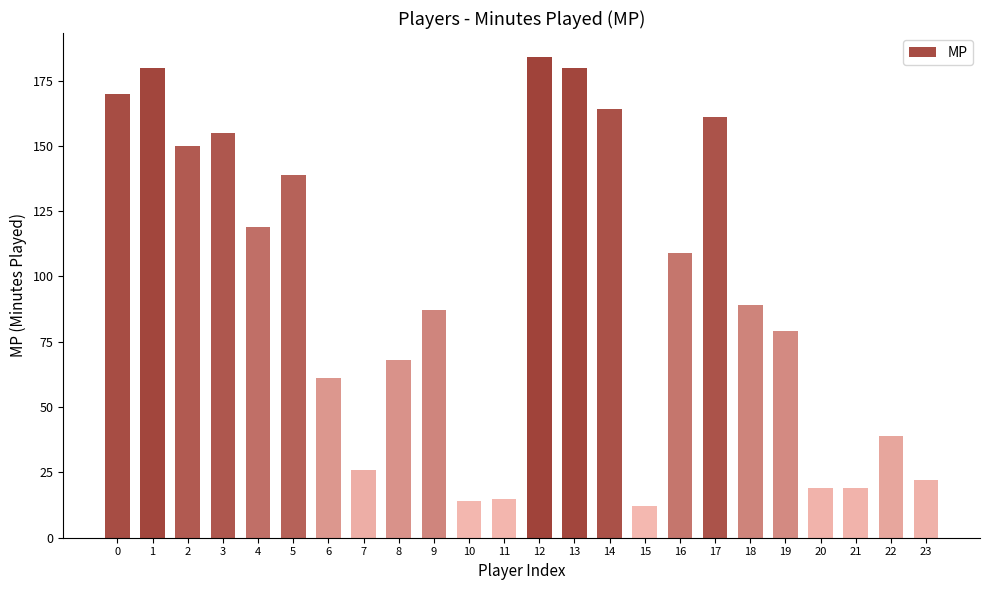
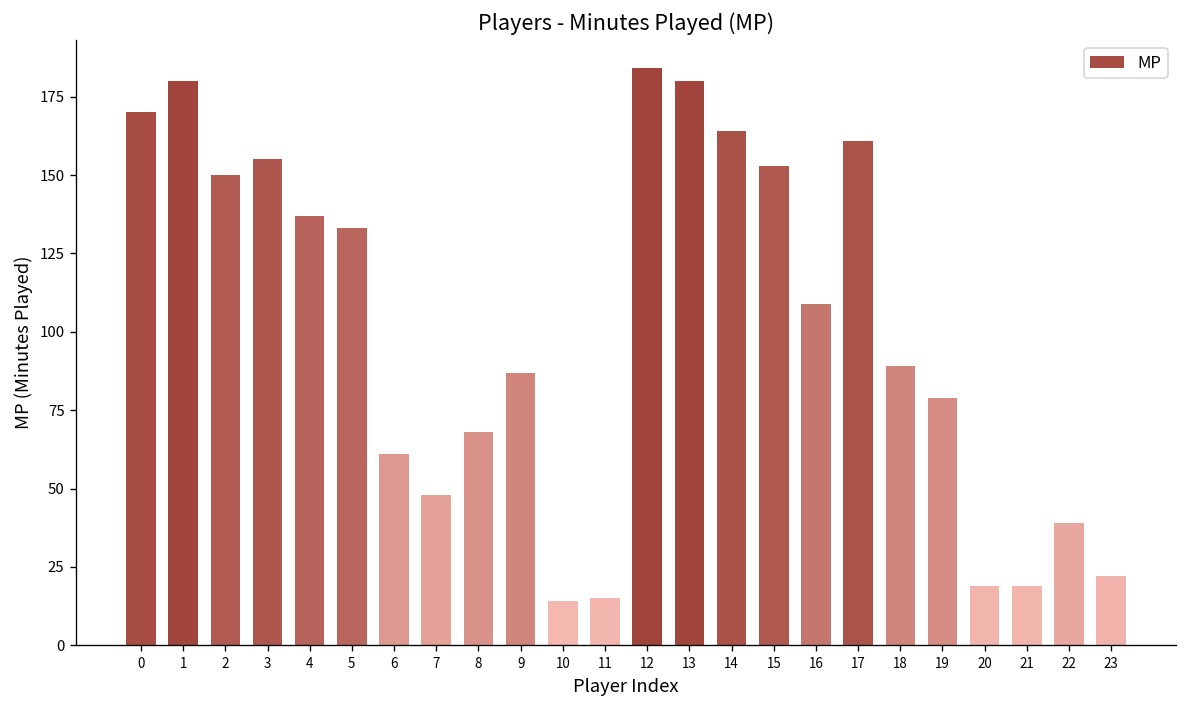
4: 119 -> 137
5: 139 -> 133
7: 26 -> 48
15: 12 -> 153
